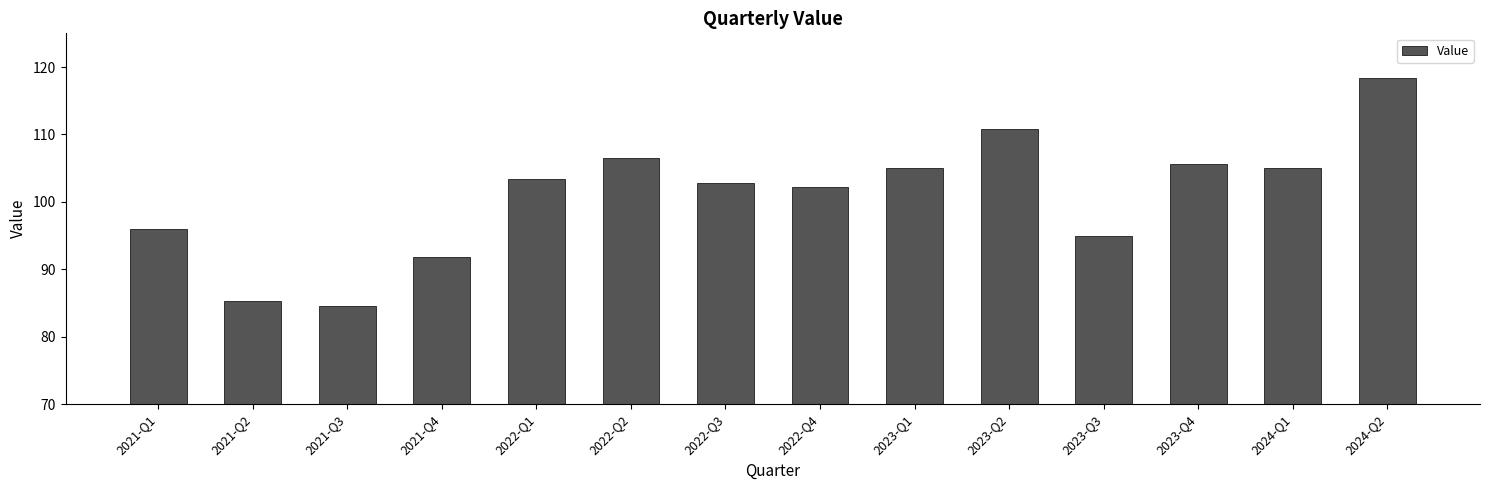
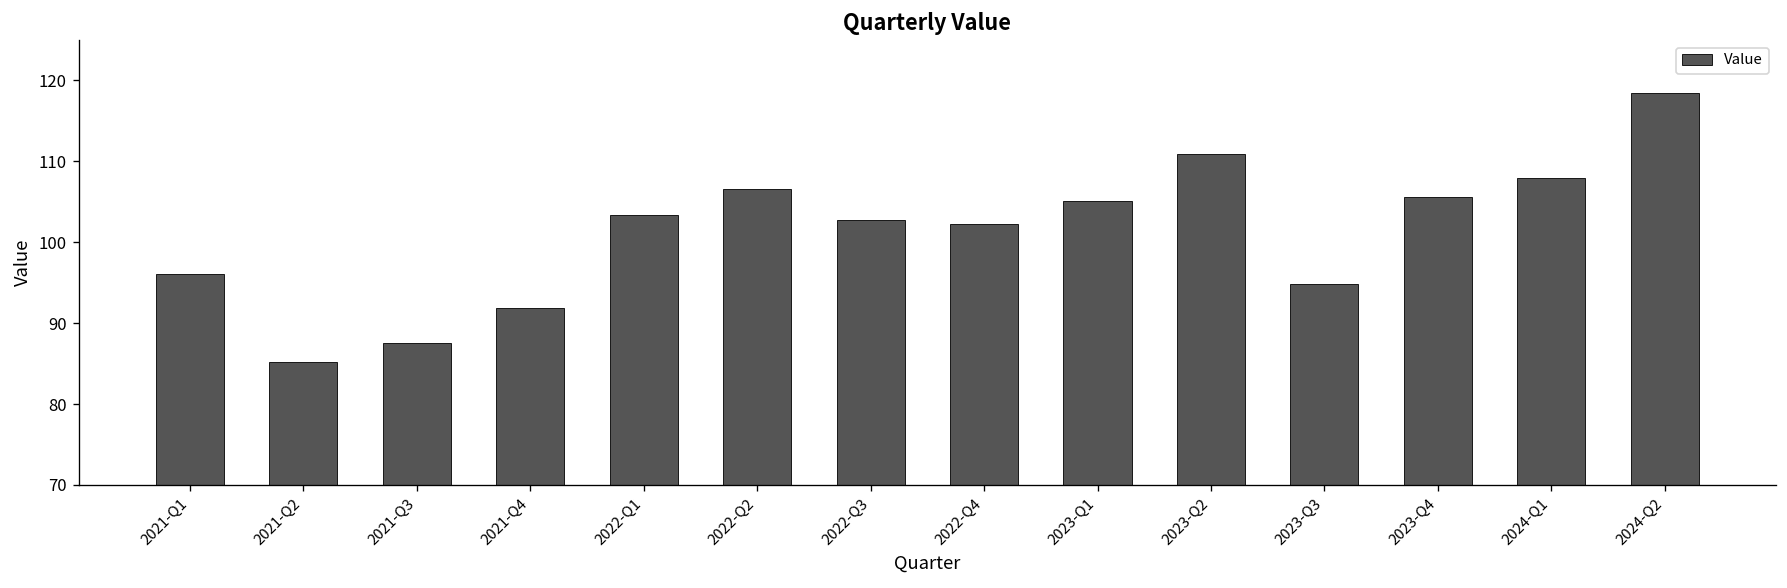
2021-Q3: 85 -> 88
2024-Q1: 105 -> 108
